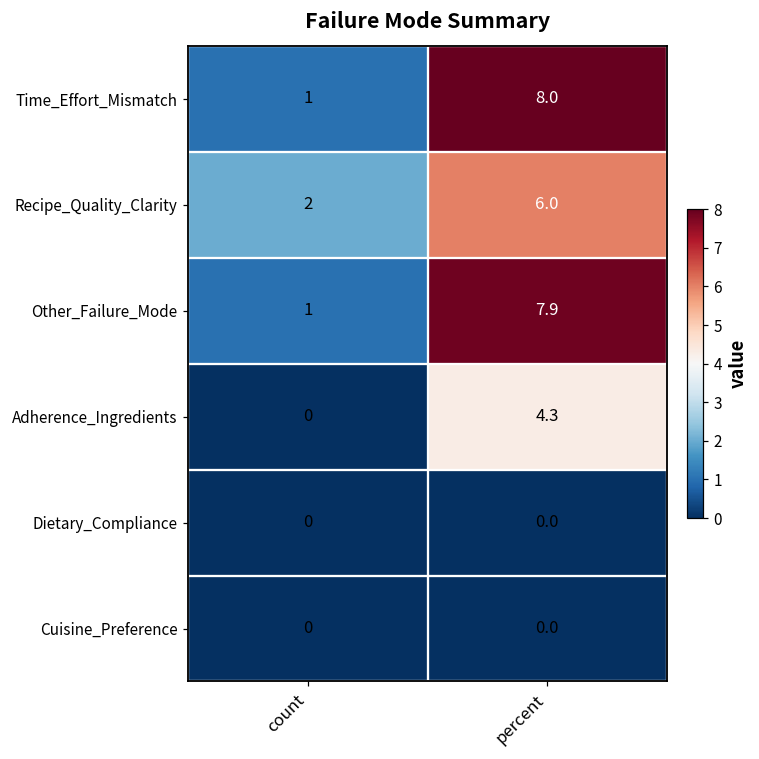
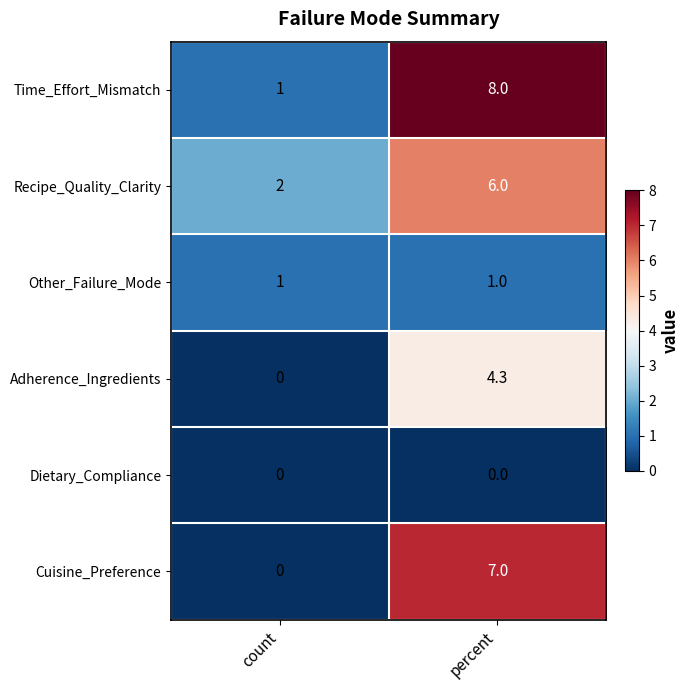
Other_Failure_Mode, percent: 7.9 -> 1.0
Cuisine_Preference, percent: 0.0 -> 7.0
